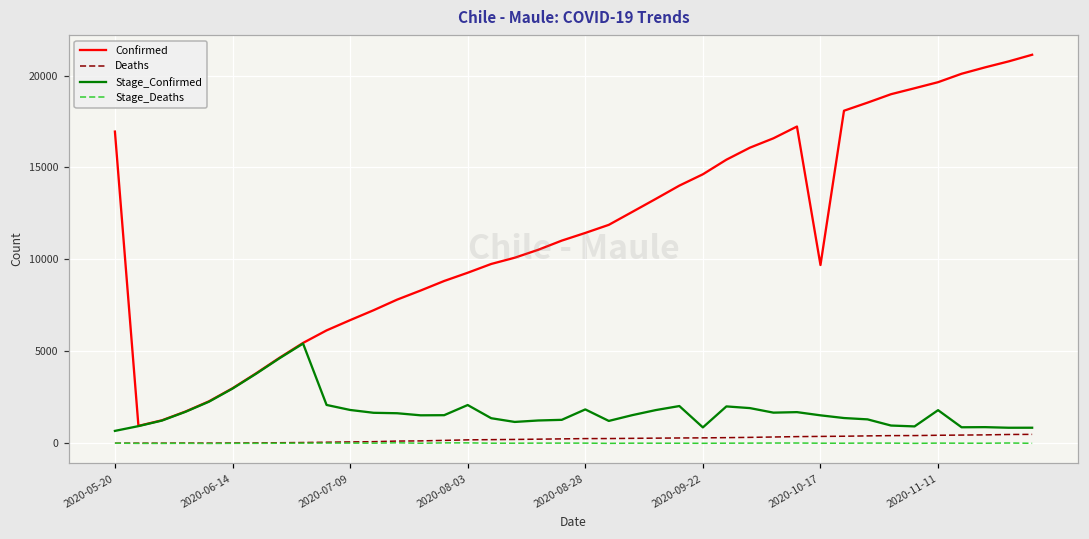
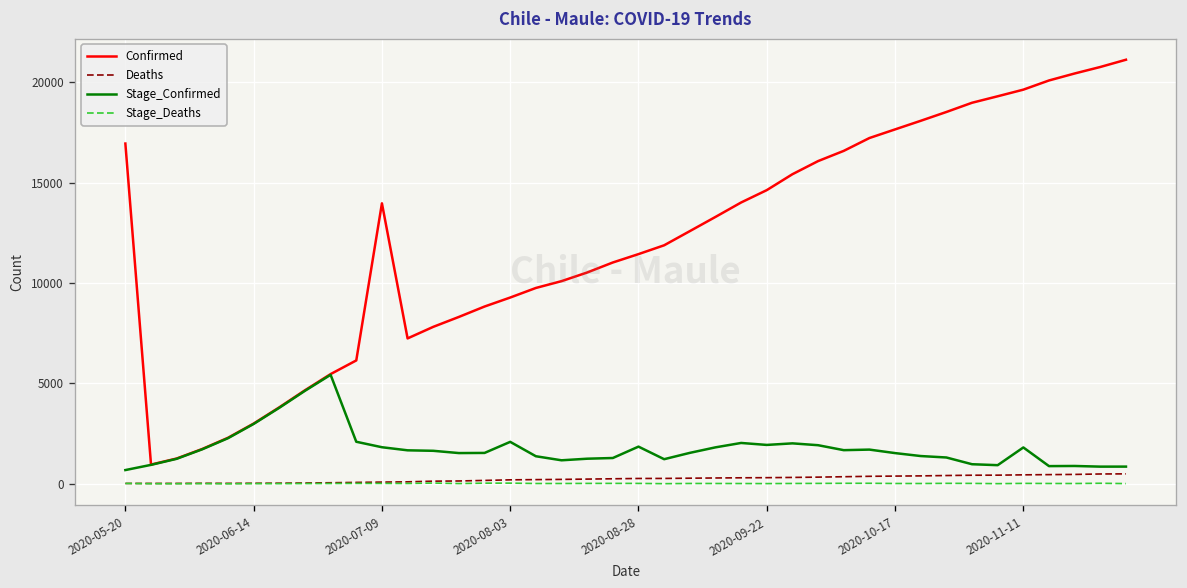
Confirmed, 2020-07-09: 6700 -> 14000
Stage_Confirmed, 2020-09-22: 900 -> 1900
Confirmed, 2020-10-17: 9700 -> 17700
